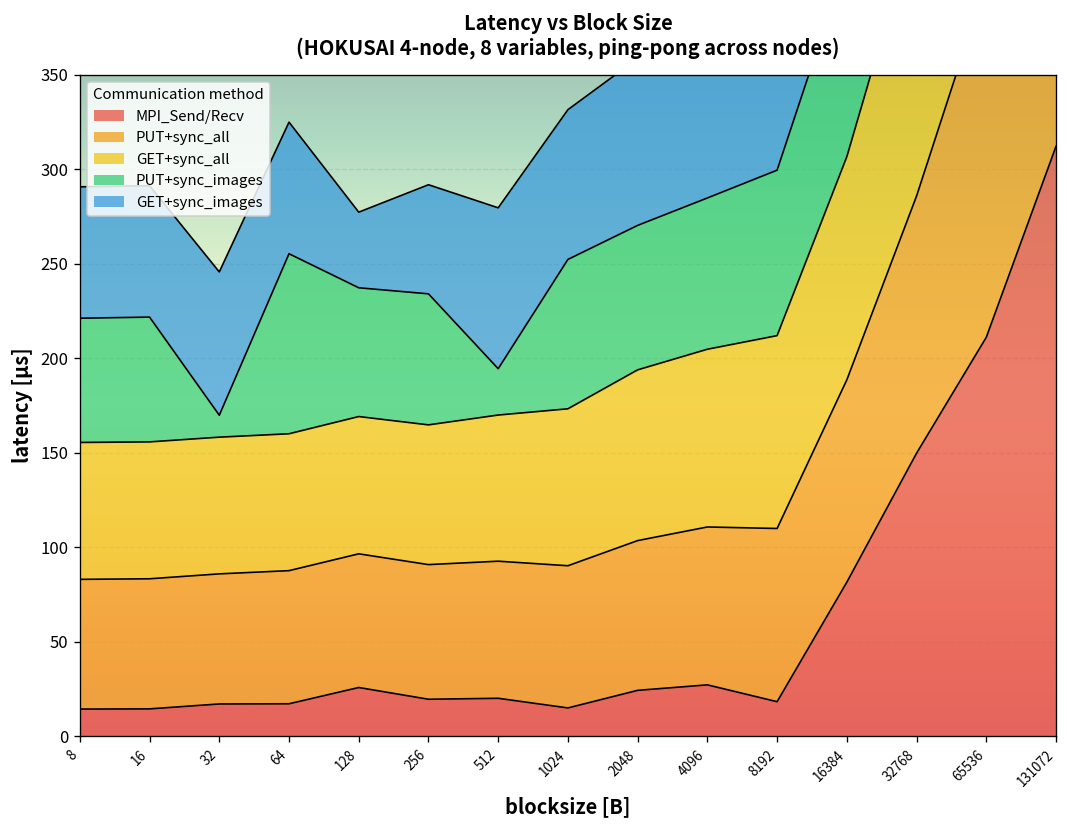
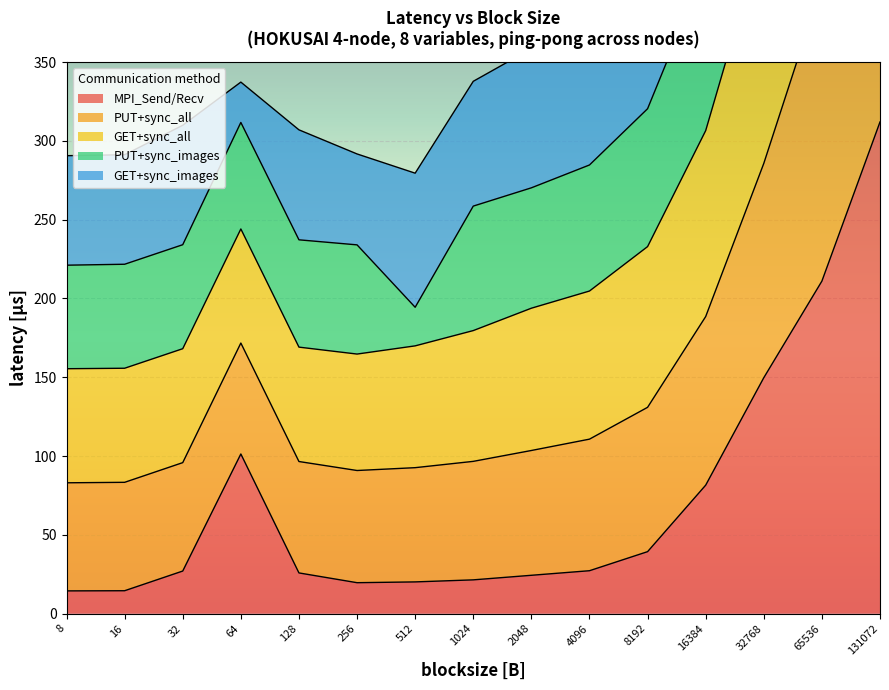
MPI_Send/Recv, 32: 17 -> 27
PUT+sync_images, 32: 12 -> 66
MPI_Send/Recv, 64: 17 -> 101
PUT+sync_images, 64: 95 -> 68
GET+sync_images, 64: 70 -> 26
GET+sync_images, 128: 40 -> 70
MPI_Send/Recv, 1024: 15 -> 21
MPI_Send/Recv, 8192: 18 -> 39
